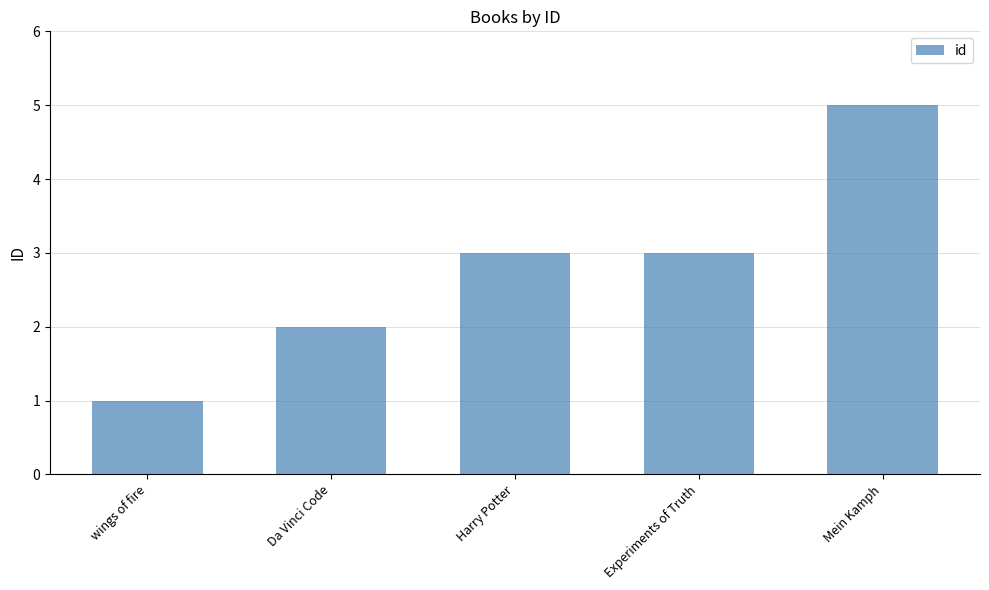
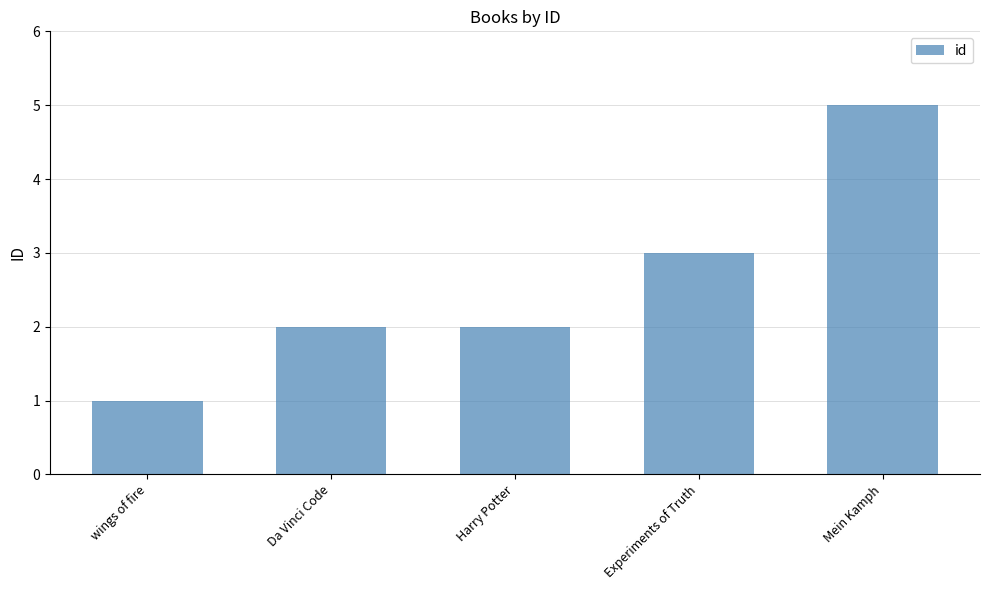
Harry Potter: 3 -> 2
